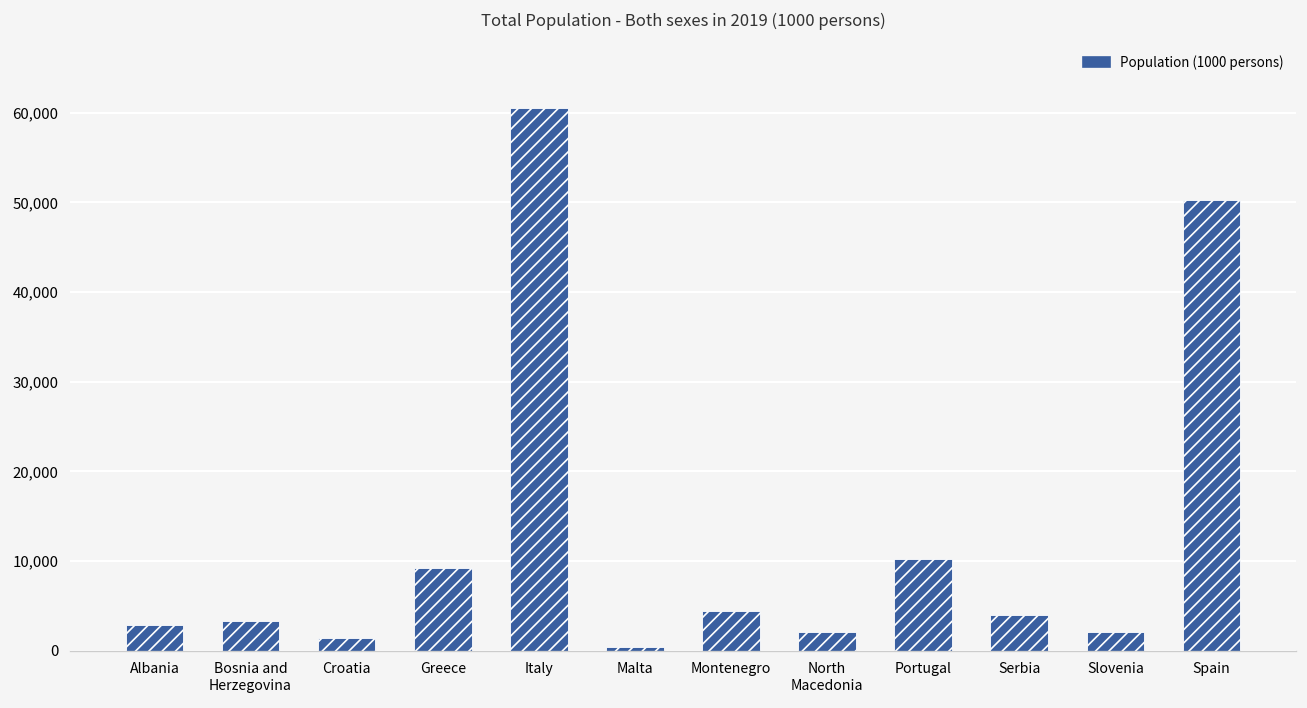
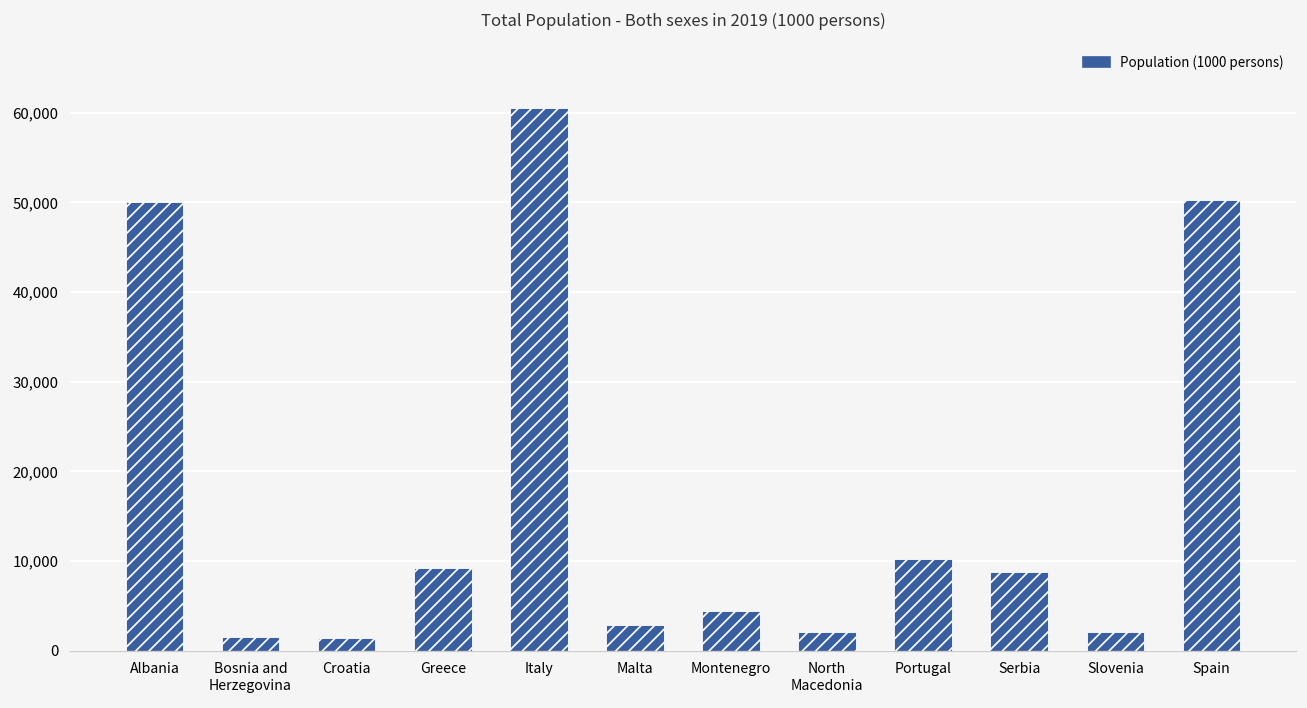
Albania: 3,000 -> 50,000
Bosnia and Herzegovina: 3,000 -> 2,000
Malta: 0 -> 3,000
Serbia: 4,000 -> 9,000
